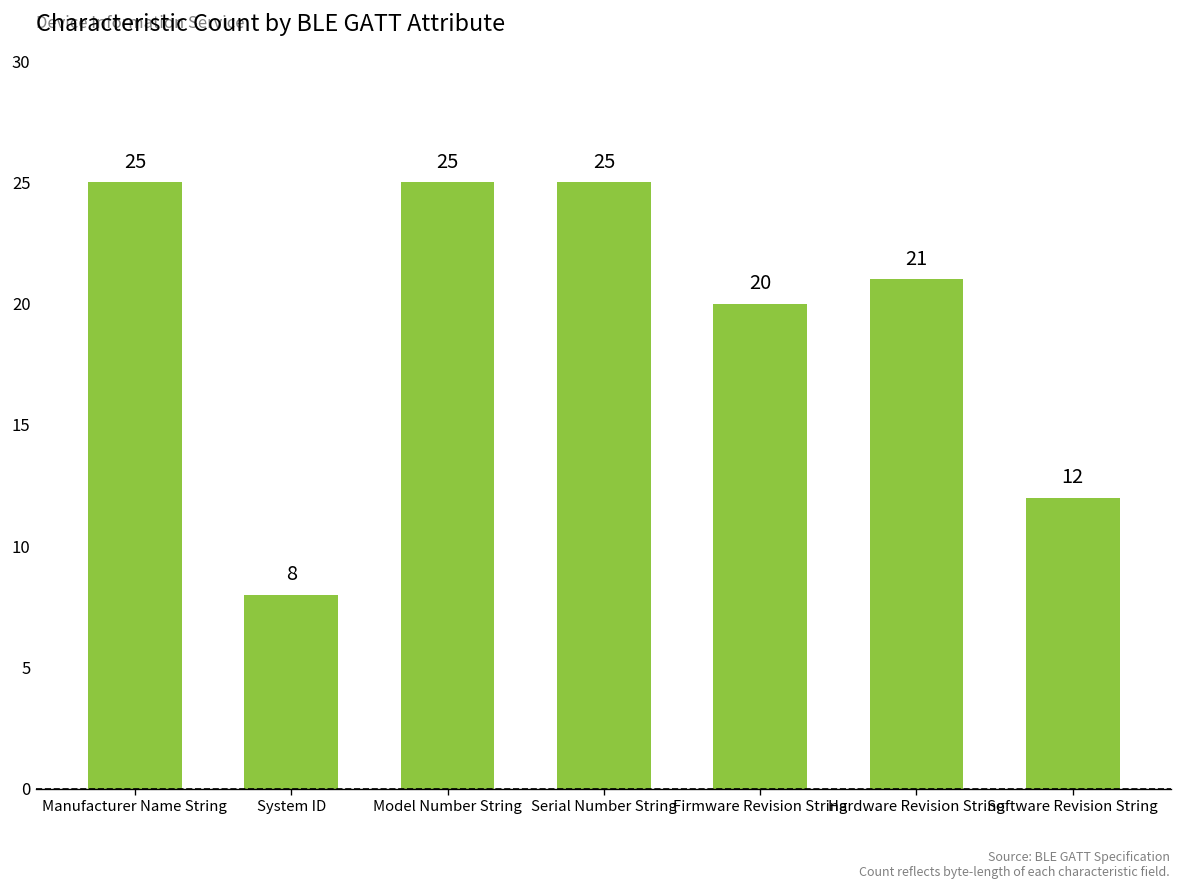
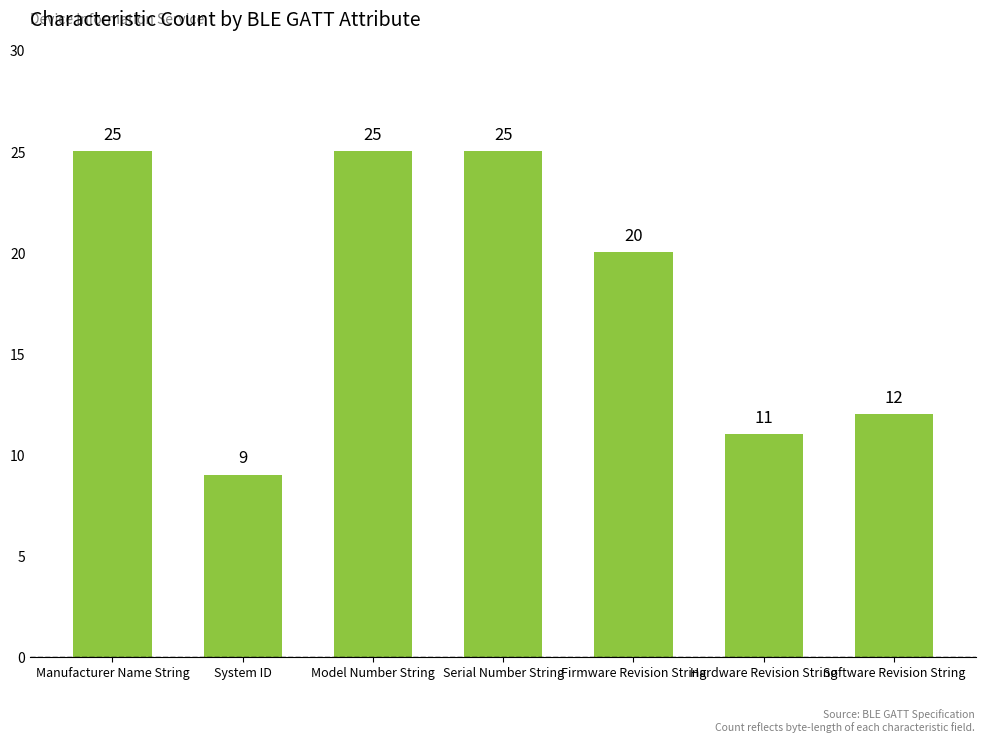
System ID: 8 -> 9
Hardware Revision String: 21 -> 11
